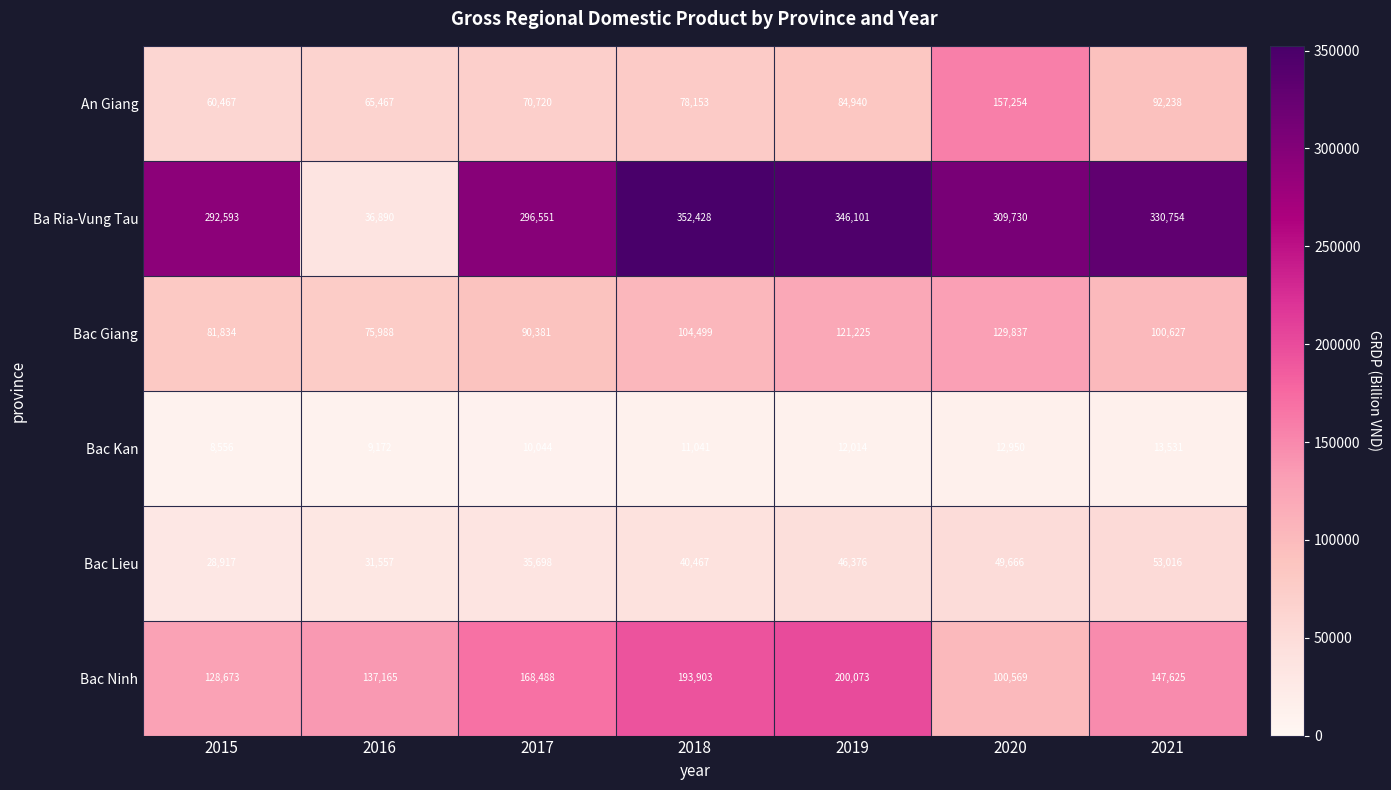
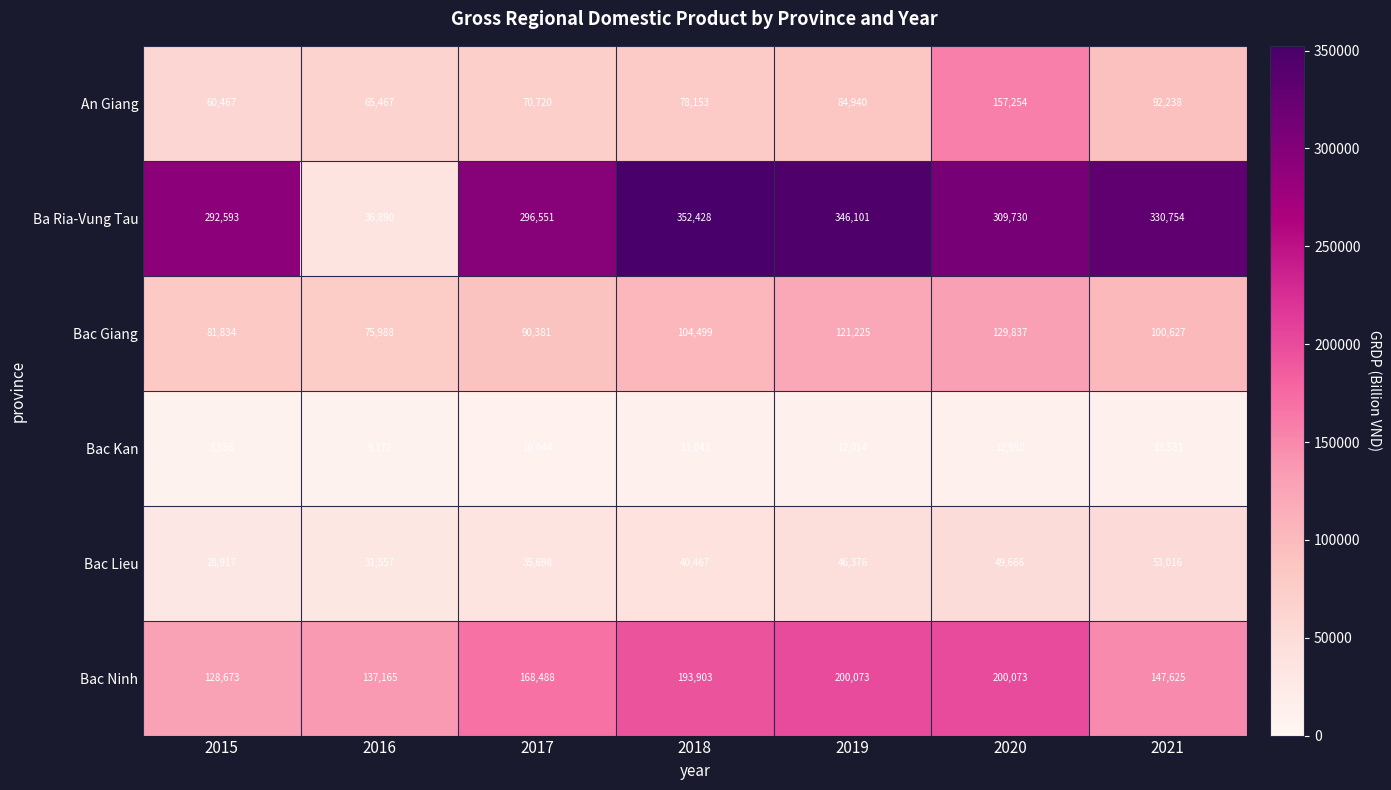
Bac Ninh, 2020: 100,569 -> 200,073
